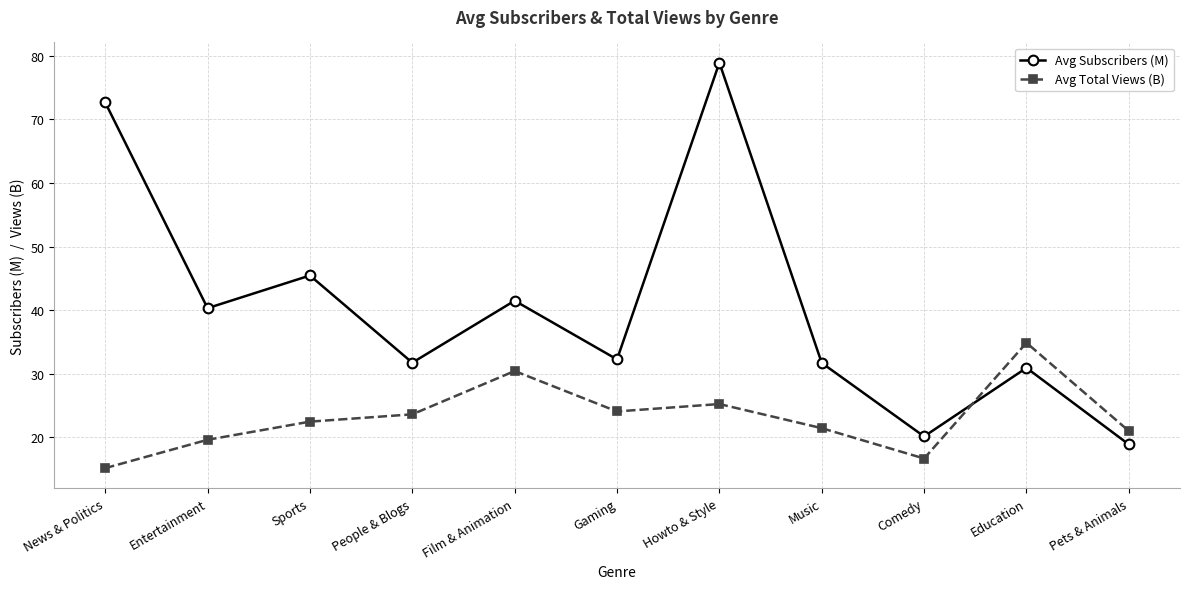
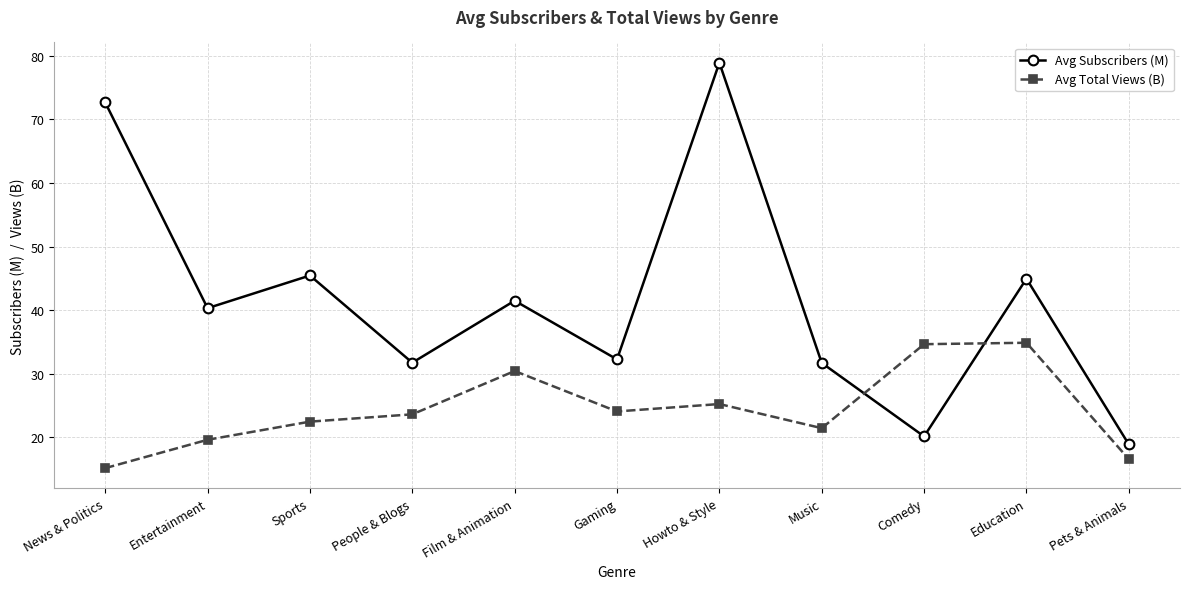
Avg Total Views (B), Comedy: 17 -> 35
Avg Subscribers (M), Education: 31 -> 45
Avg Total Views (B), Pets & Animals: 21 -> 17
